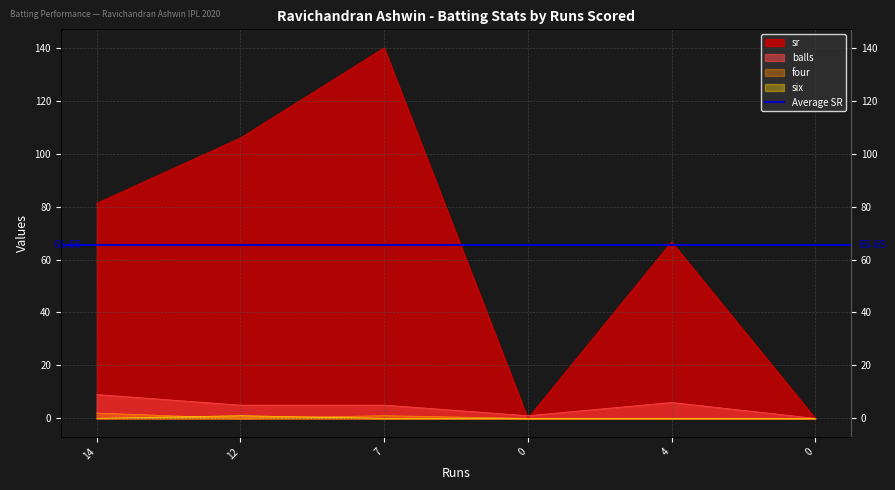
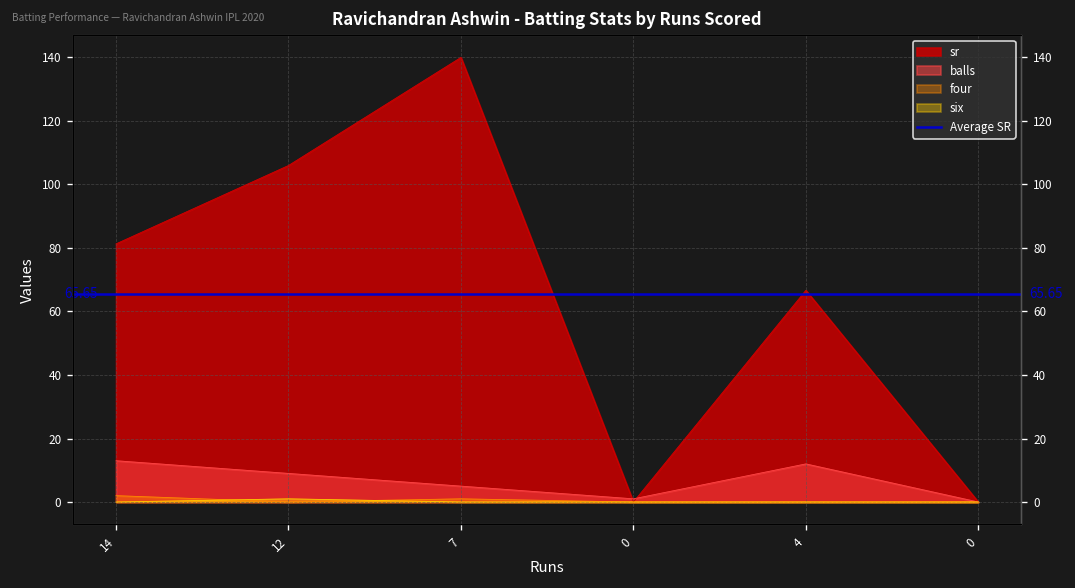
balls, 14: 9 -> 13
balls, 12: 5 -> 9
balls, 4: 6 -> 12
